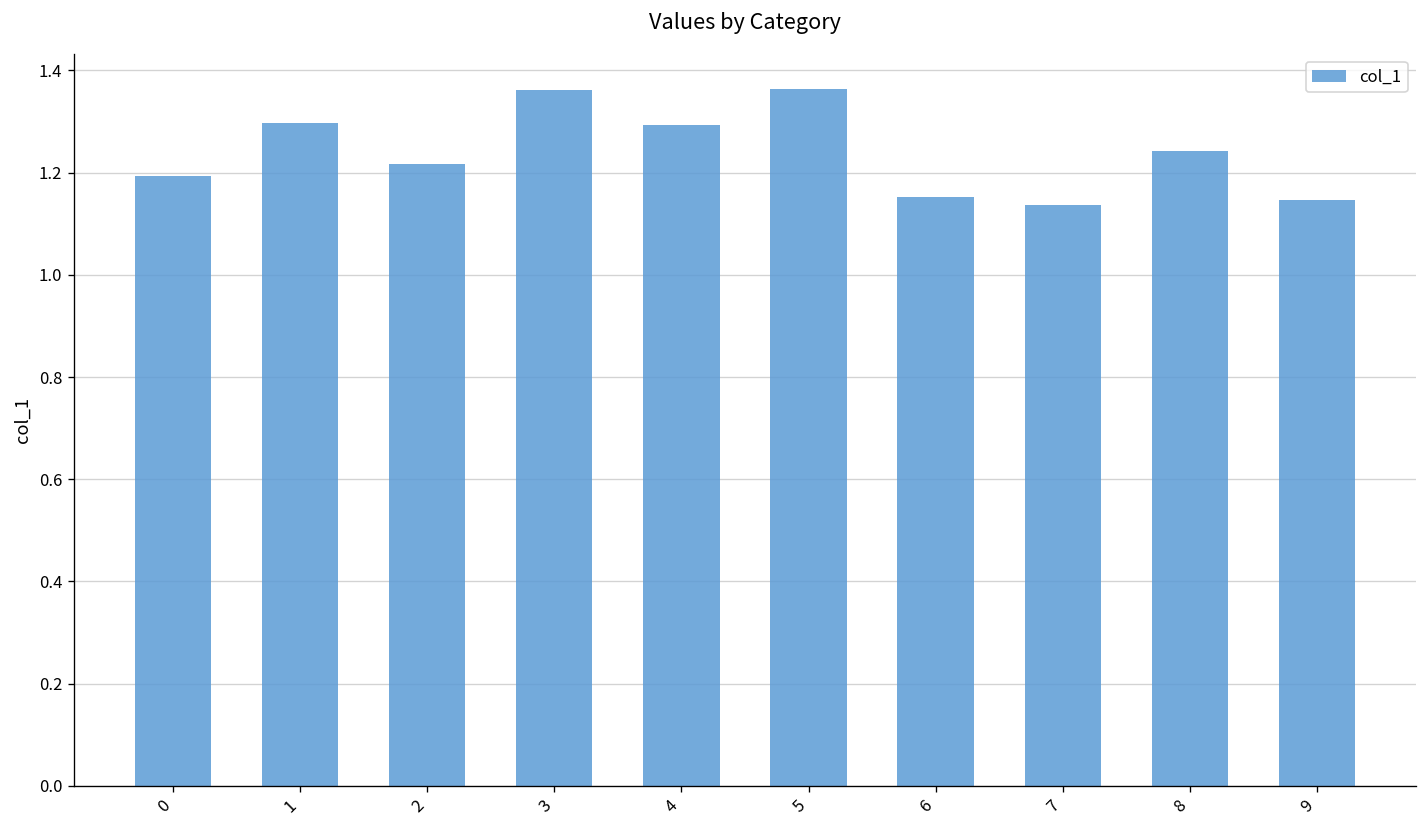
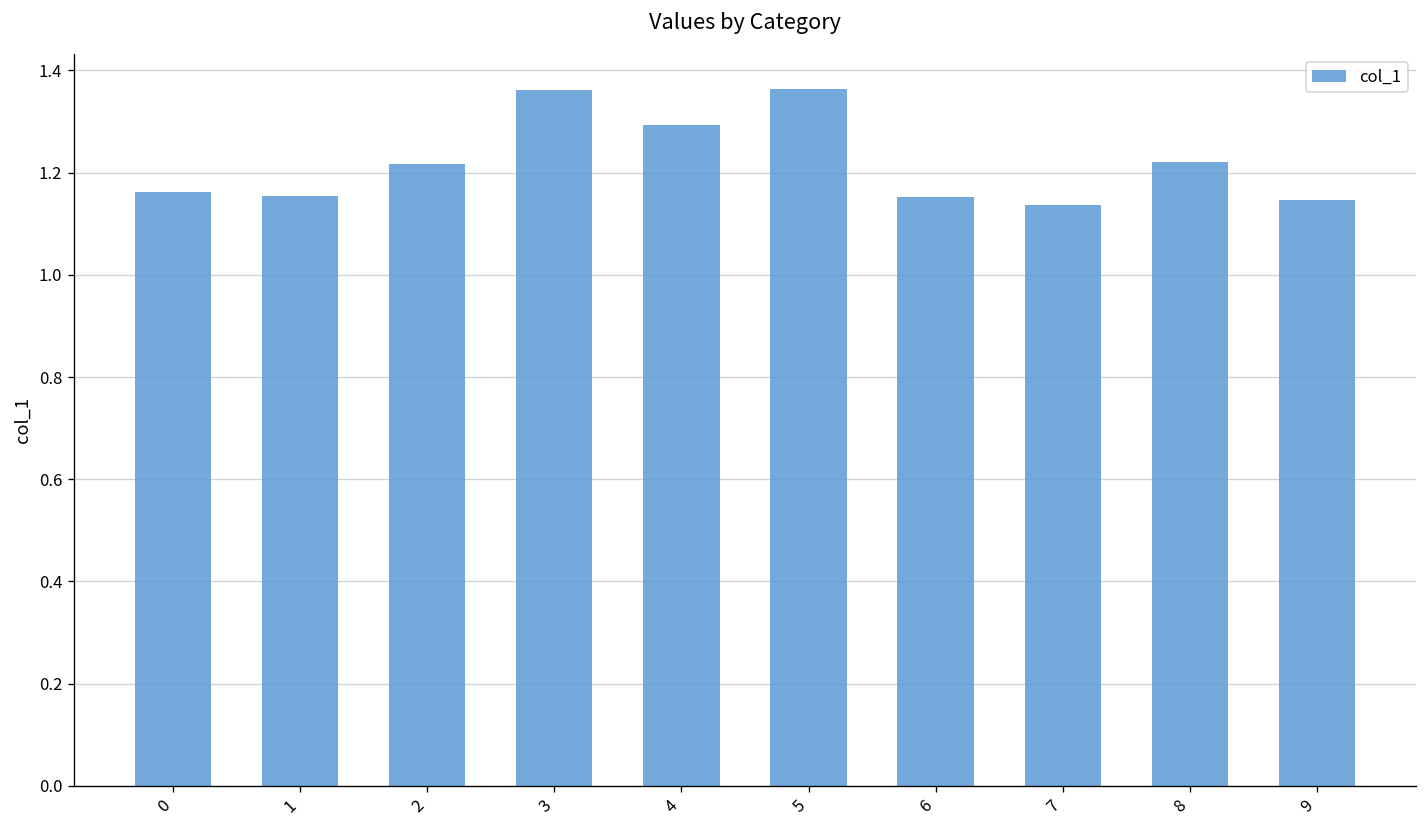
0: 1.19 -> 1.16
1: 1.30 -> 1.15
8: 1.24 -> 1.22
